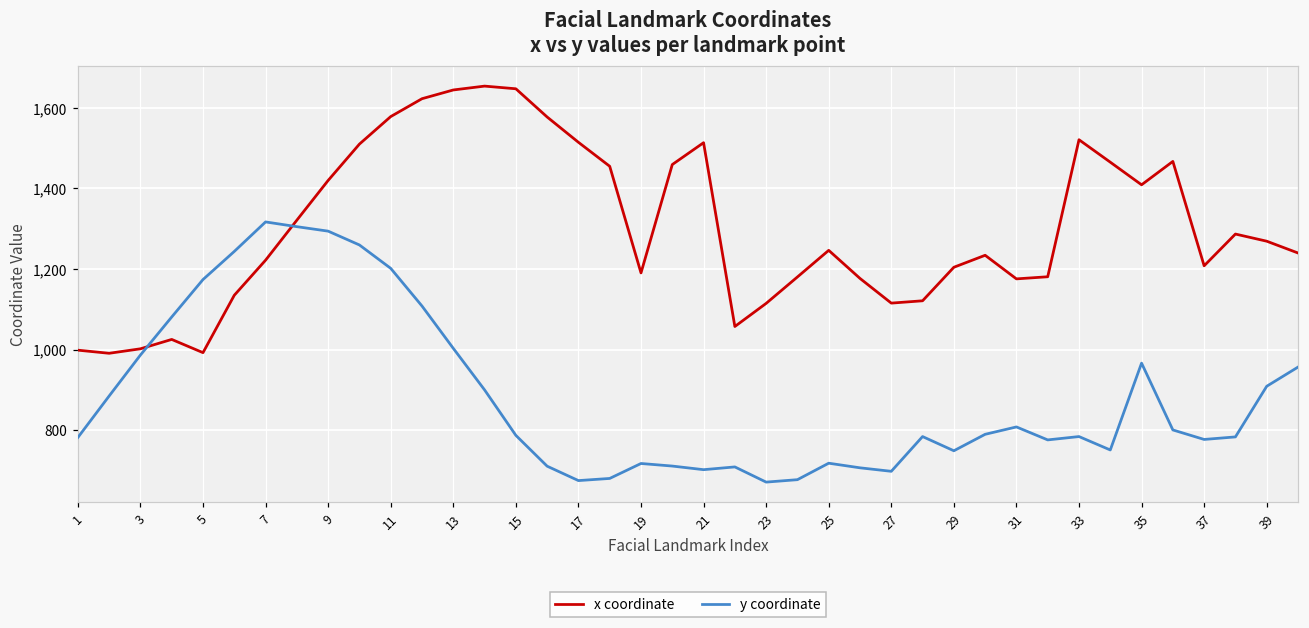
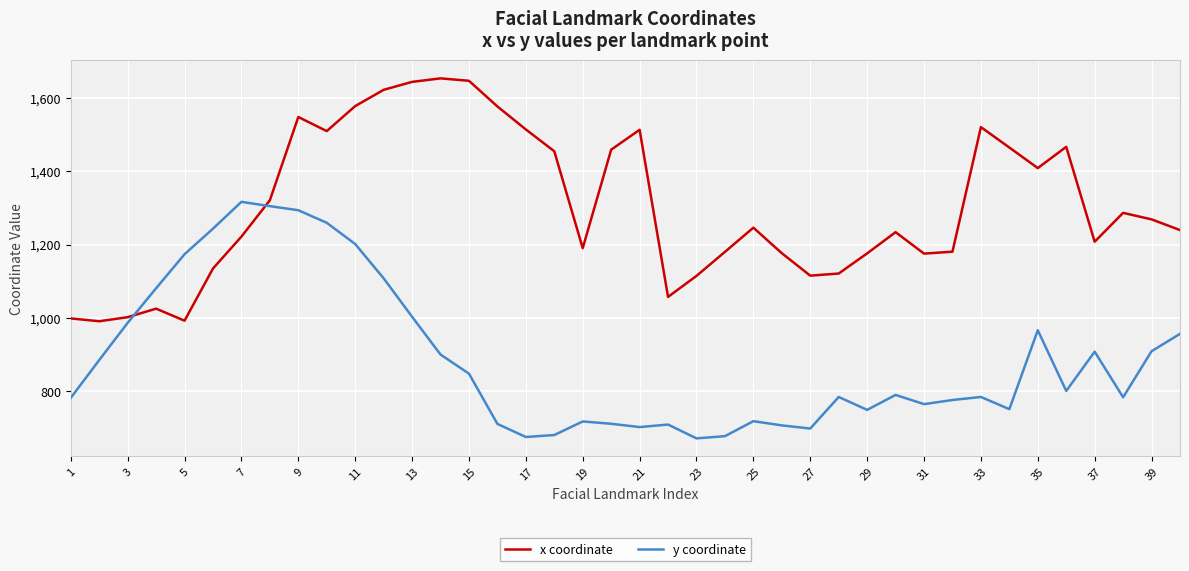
x coordinate, 9: 1,420 -> 1,550
y coordinate, 15: 790 -> 850
x coordinate, 29: 1,200 -> 1,180
y coordinate, 31: 810 -> 760
y coordinate, 37: 780 -> 910
